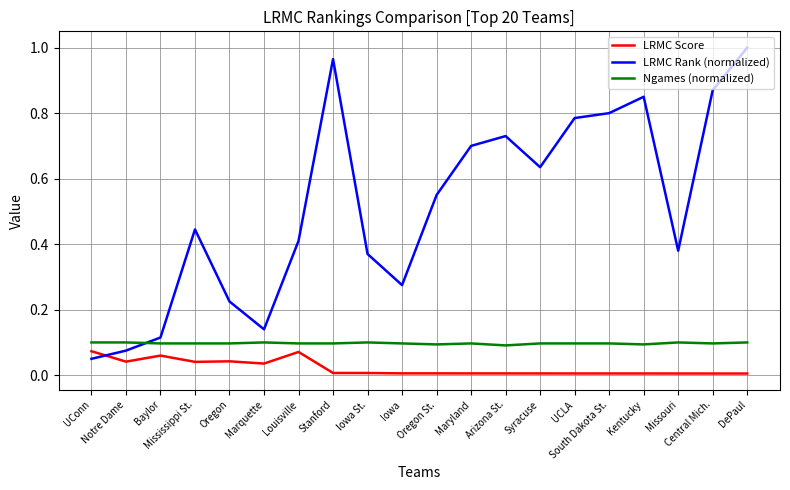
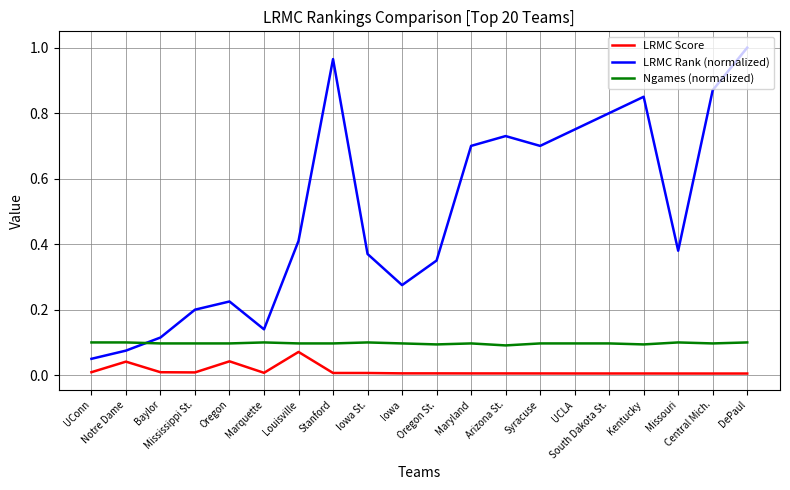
LRMC Score, UConn: 0.07 -> 0.01
LRMC Score, Baylor: 0.06 -> 0.01
LRMC Score, Mississippi St.: 0.04 -> 0.01
LRMC Rank (normalized), Mississippi St.: 0.45 -> 0.20
LRMC Score, Marquette: 0.04 -> 0.01
LRMC Rank (normalized), Oregon St.: 0.55 -> 0.35
LRMC Rank (normalized), Syracuse: 0.64 -> 0.70
LRMC Rank (normalized), UCLA: 0.78 -> 0.75
